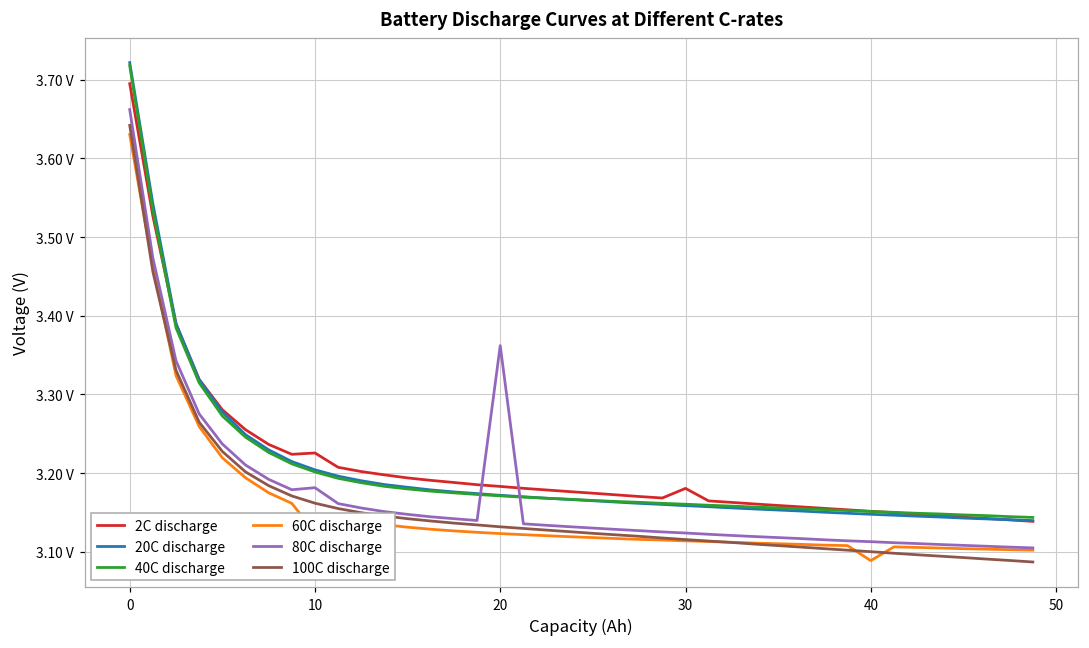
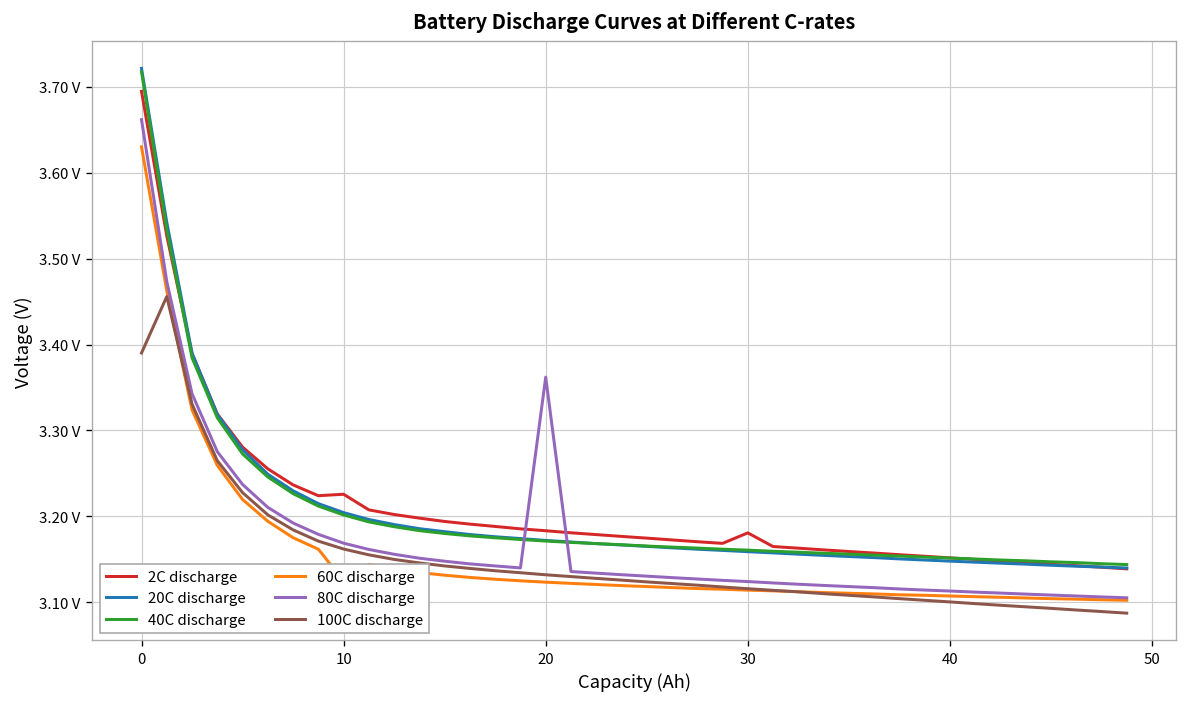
100C discharge, 0: 3.64 V -> 3.39 V
80C discharge, 10: 3.18 V -> 3.17 V
60C discharge, 40: 3.09 V -> 3.11 V
